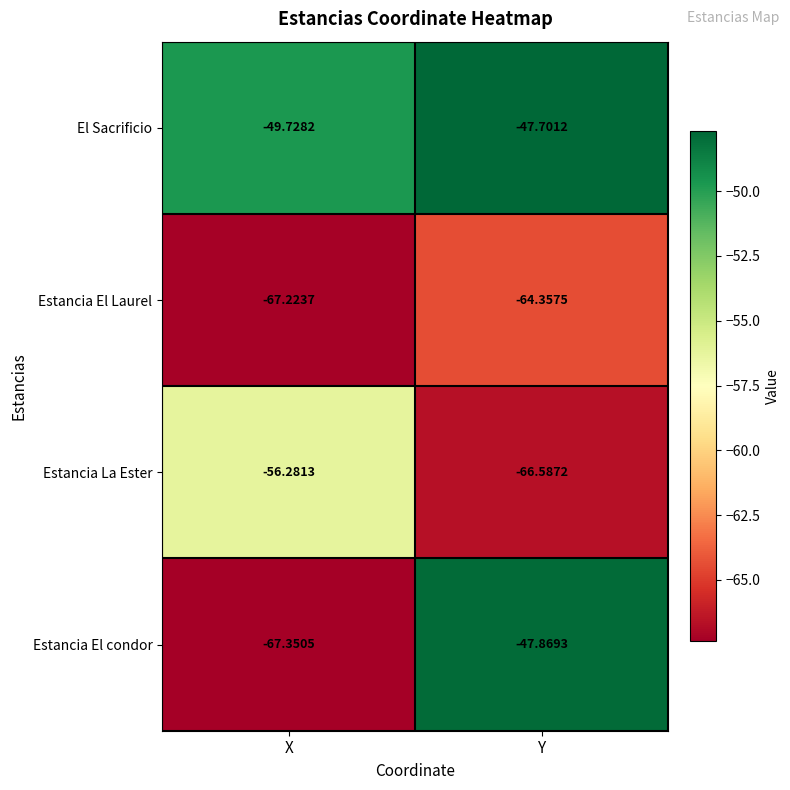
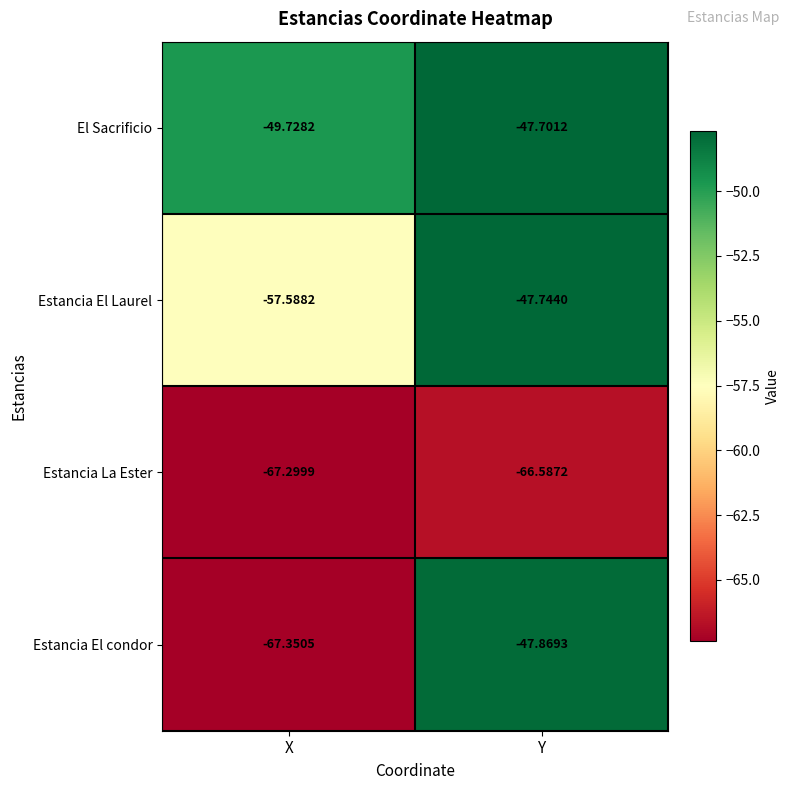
Estancia El Laurel, X: -67.2237 -> -57.5882
Estancia El Laurel, Y: -64.3575 -> -47.7440
Estancia La Ester, X: -56.2813 -> -67.2999
